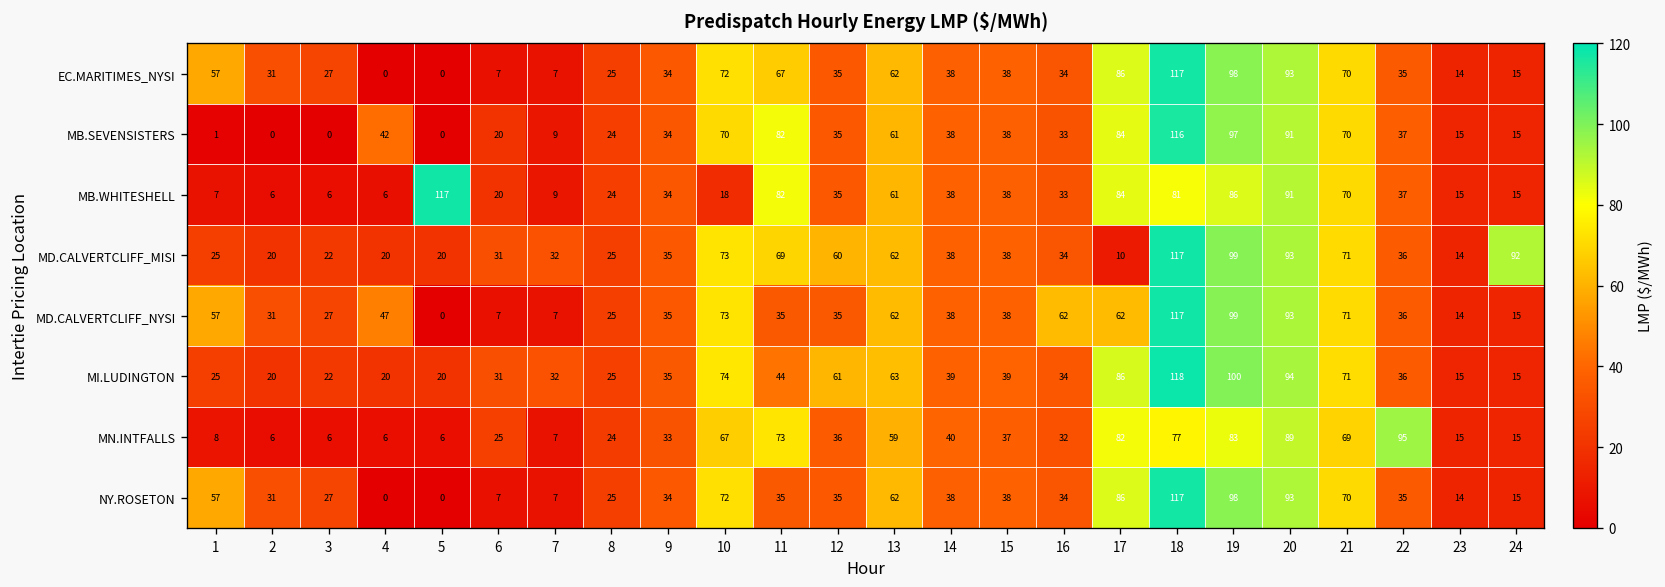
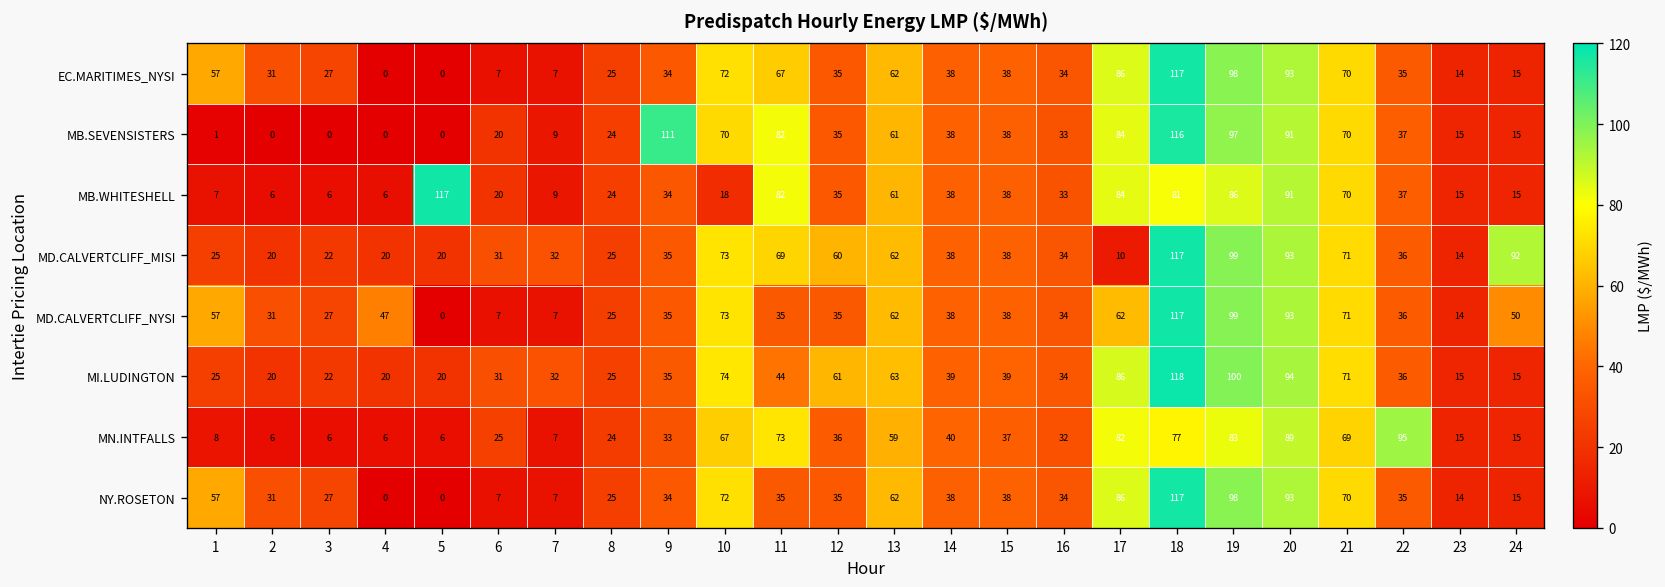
MB.SEVENSISTERS, 4: 42 -> 0
MB.SEVENSISTERS, 9: 34 -> 111
MD.CALVERTCLIFF_NYSI, 16: 62 -> 34
MD.CALVERTCLIFF_NYSI, 24: 15 -> 50
